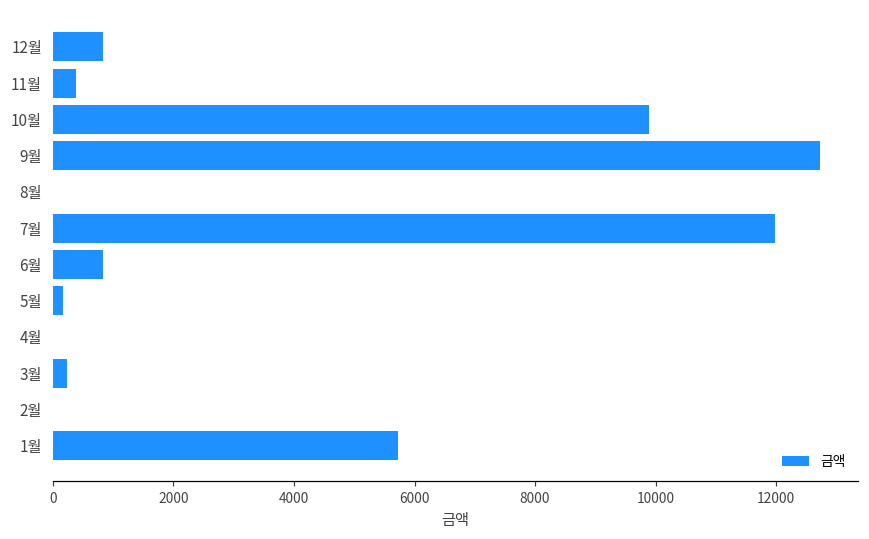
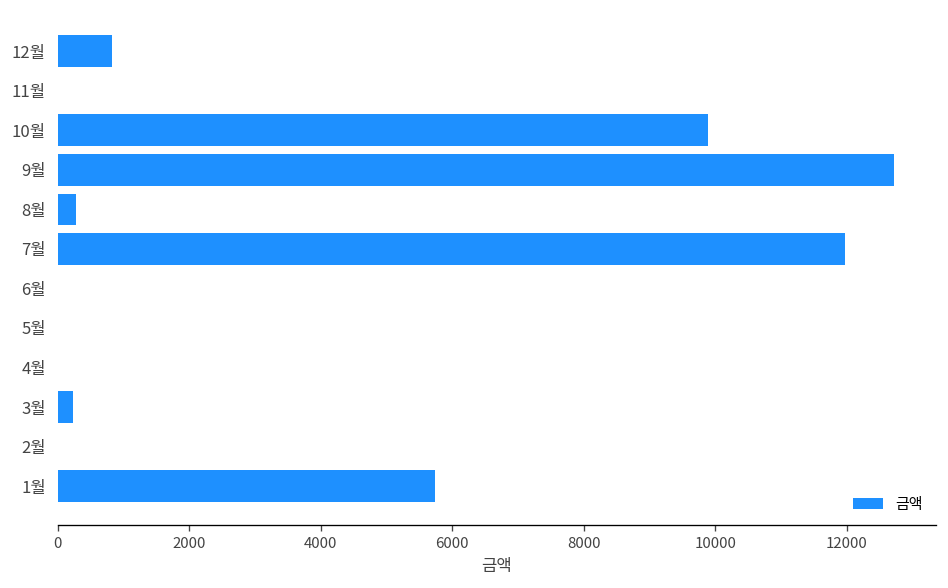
11월: 400 -> 0
8월: 0 -> 300
6월: 800 -> 0
5월: 200 -> 0
